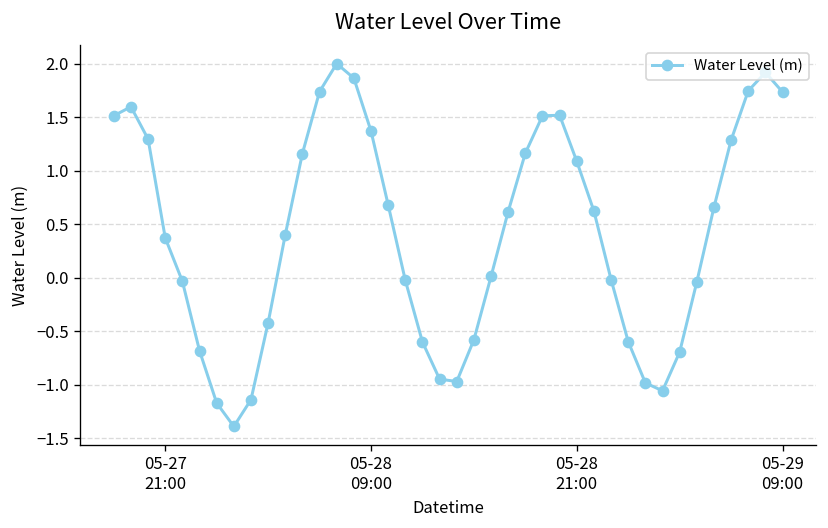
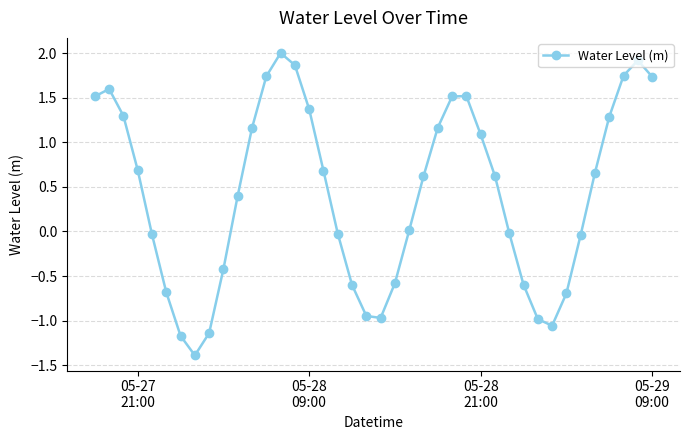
05-27 21:00: 0.4 -> 0.7
